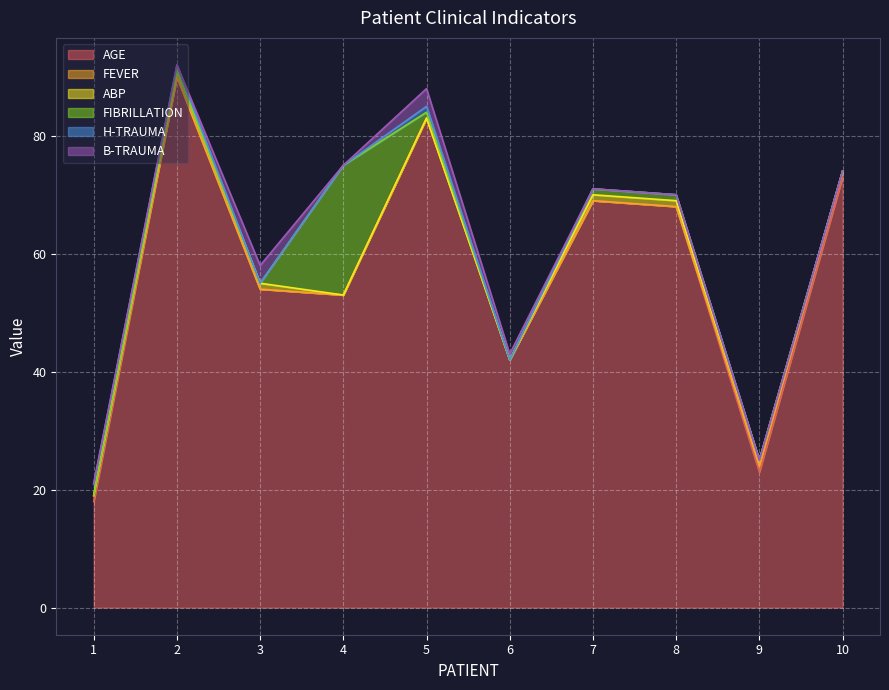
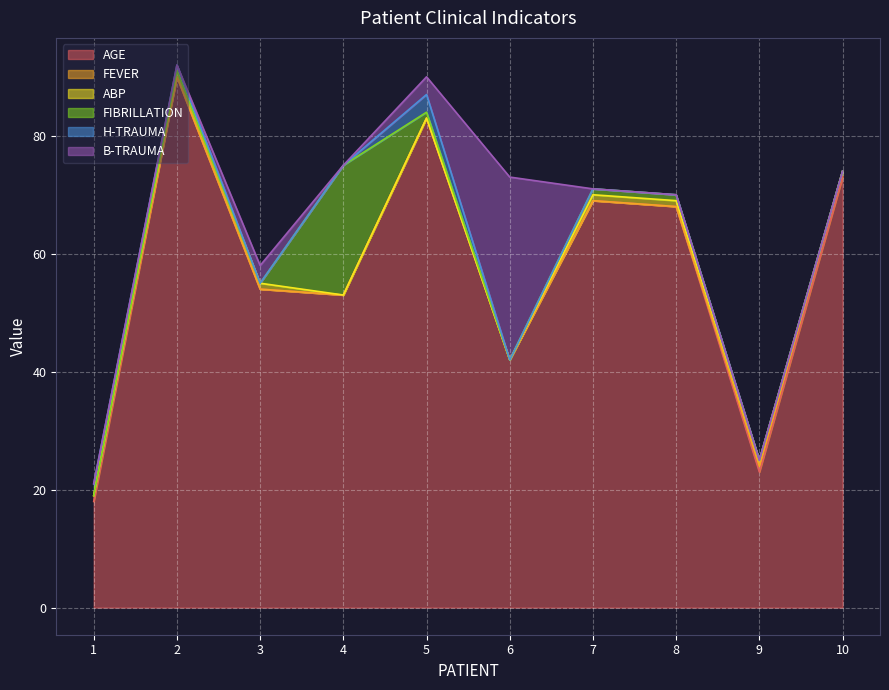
H-TRAUMA, 5: 1 -> 3
B-TRAUMA, 6: 1 -> 31
